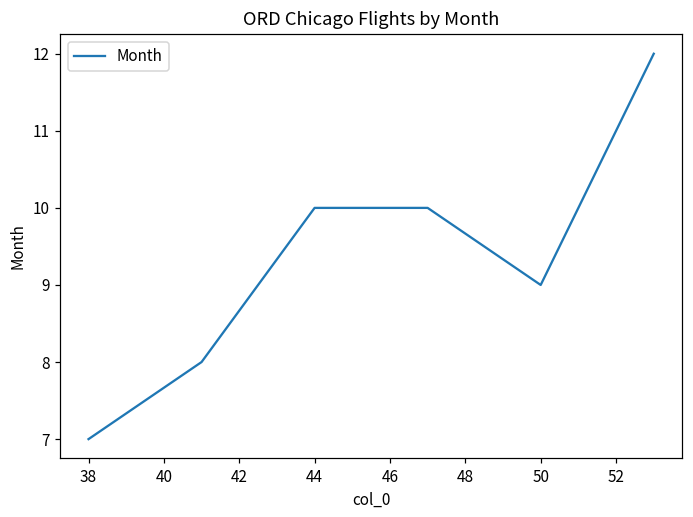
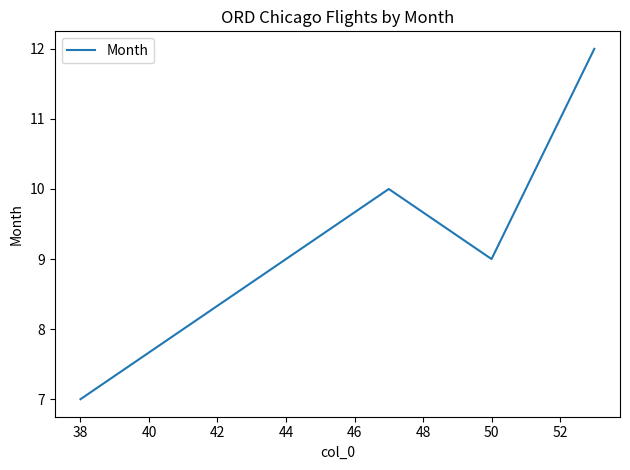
44: 10 -> 9
